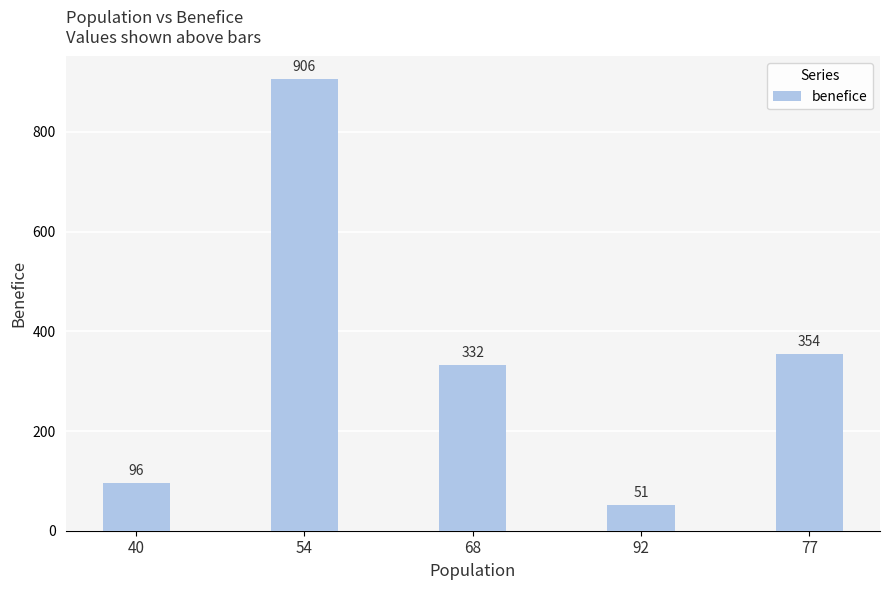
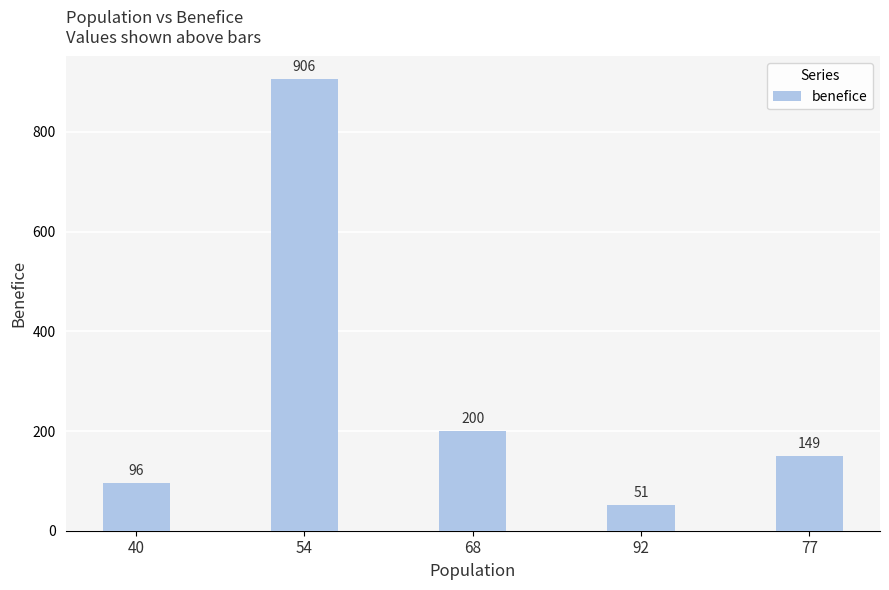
68: 332 -> 200
77: 354 -> 149
